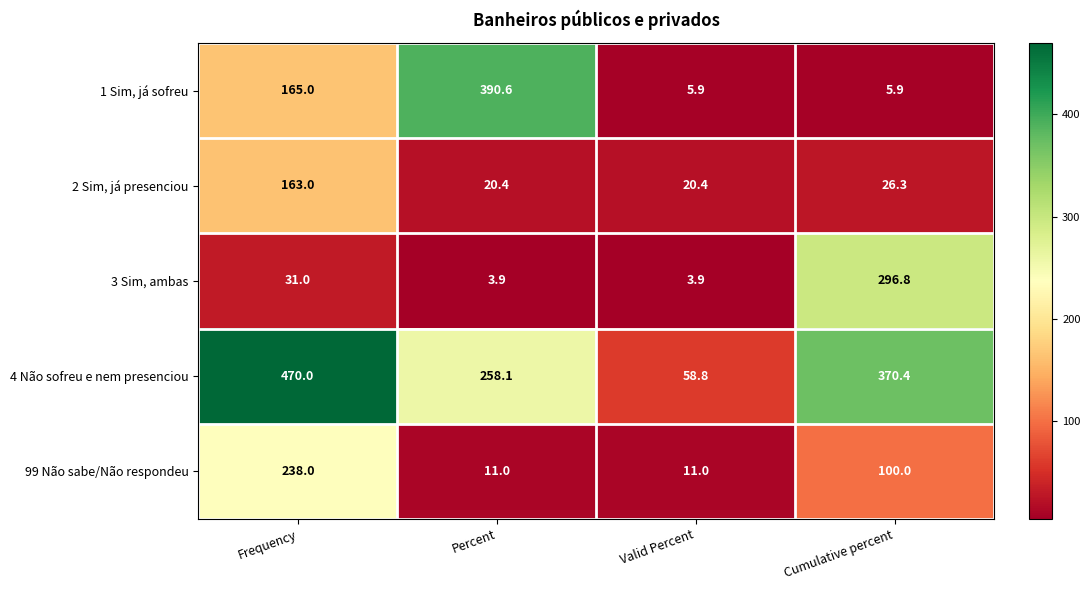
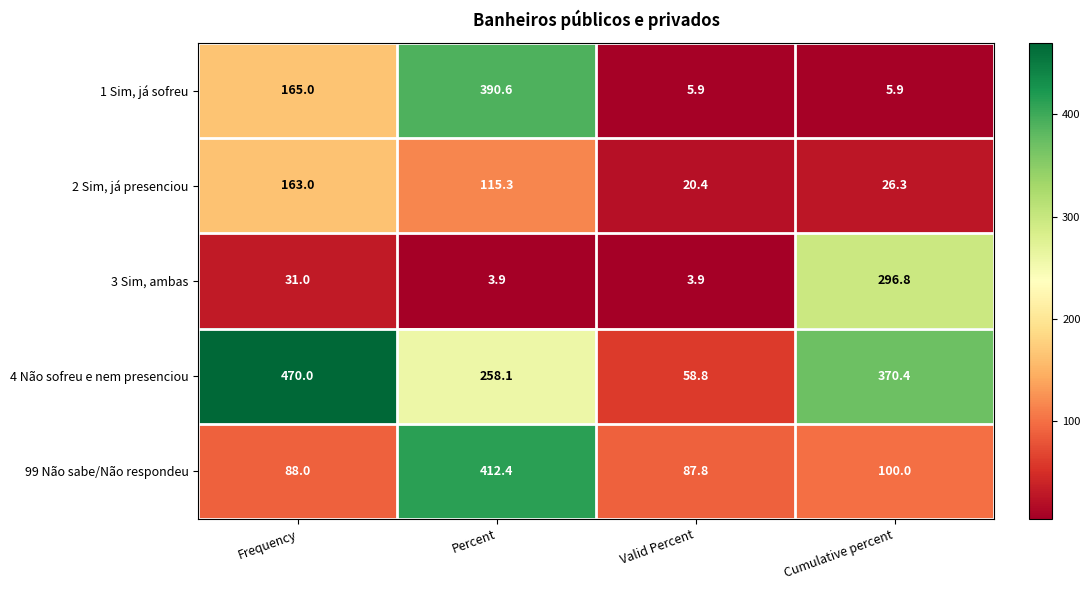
2 Sim, já presenciou, Percent: 20.4 -> 115.3
99 Não sabe/Não respondeu, Frequency: 238.0 -> 88.0
99 Não sabe/Não respondeu, Percent: 11.0 -> 412.4
99 Não sabe/Não respondeu, Valid Percent: 11.0 -> 87.8
